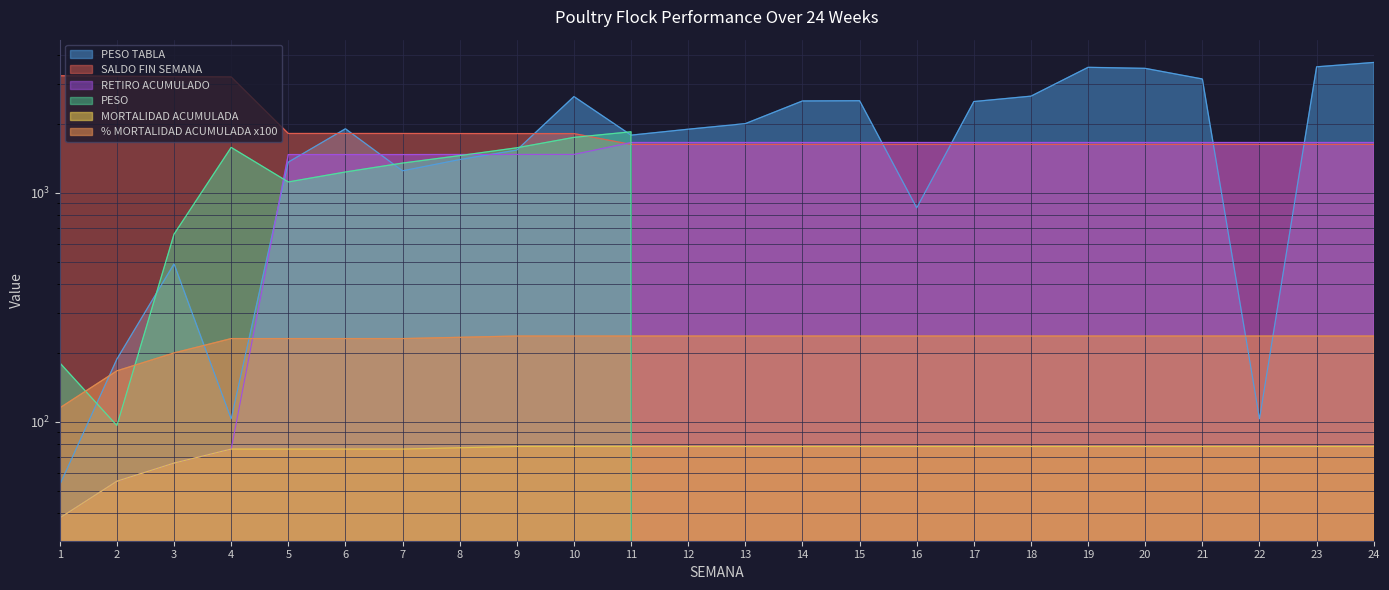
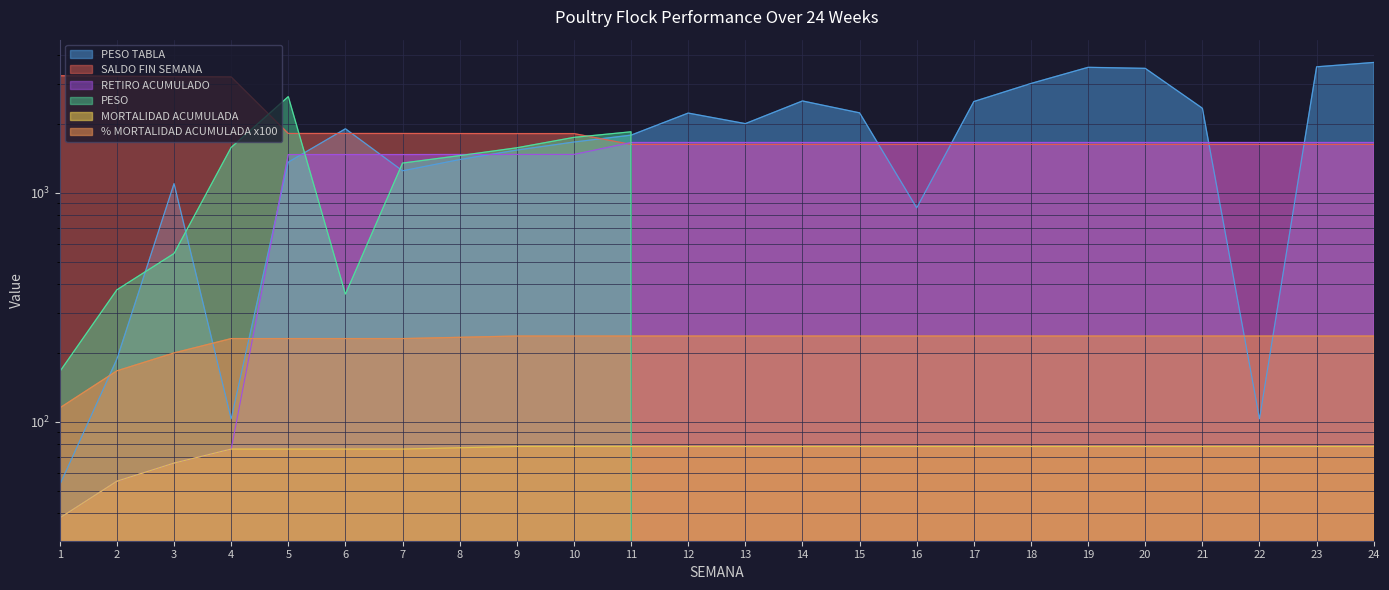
PESO, 1: 180 -> 170
PESO, 2: 96 -> 380
PESO TABLA, 3: 490 -> 1100
PESO, 3: 660 -> 540
PESO, 5: 1100 -> 2600
PESO, 6: 1200 -> 360
PESO TABLA, 10: 2600 -> 1700
PESO TABLA, 12: 1900 -> 2200
PESO TABLA, 15: 2500 -> 2200
PESO TABLA, 18: 2700 -> 3000
PESO TABLA, 21: 3200 -> 2300
